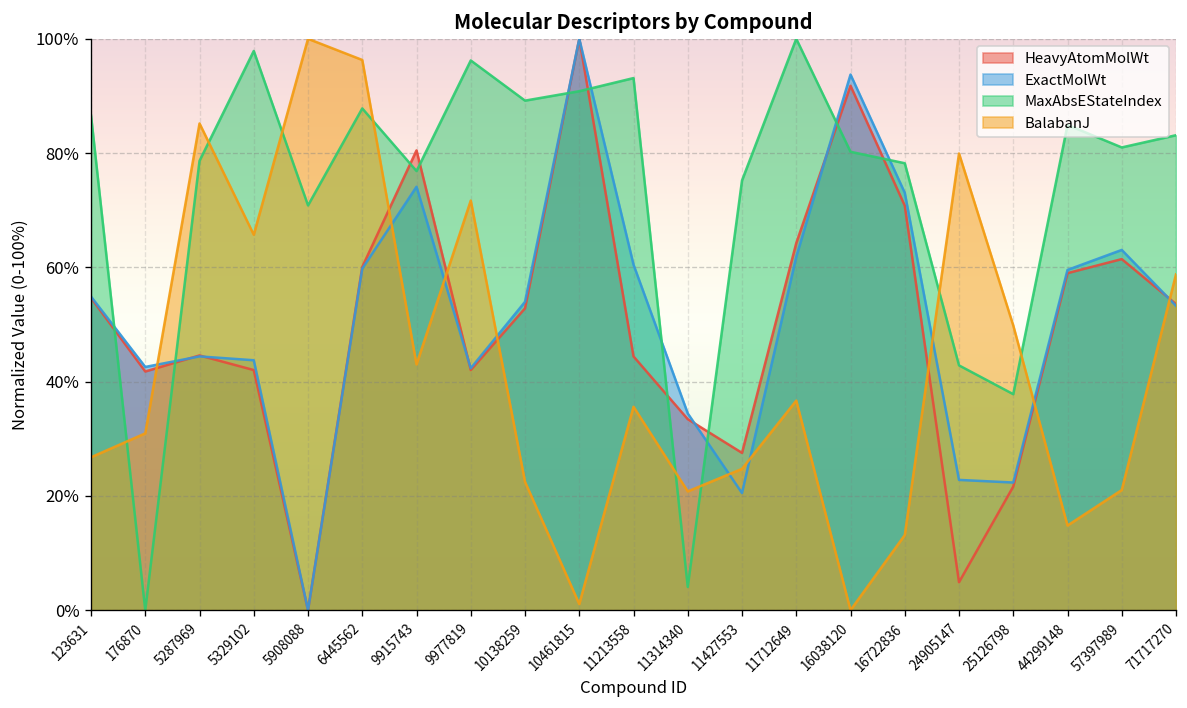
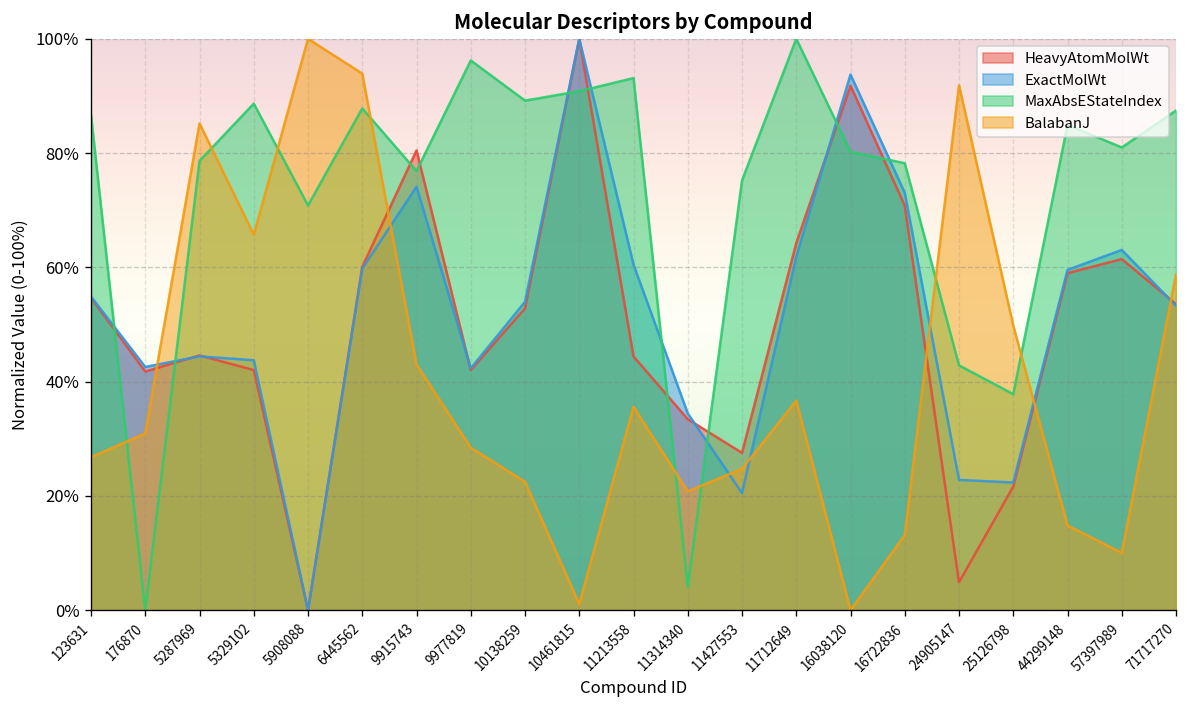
MaxAbsEStateIndex, 5329102: 98% -> 89%
BalabanJ, 6445562: 96% -> 94%
BalabanJ, 9977819: 72% -> 28%
BalabanJ, 24905147: 80% -> 92%
BalabanJ, 57397989: 21% -> 10%
MaxAbsEStateIndex, 71717270: 83% -> 87%
